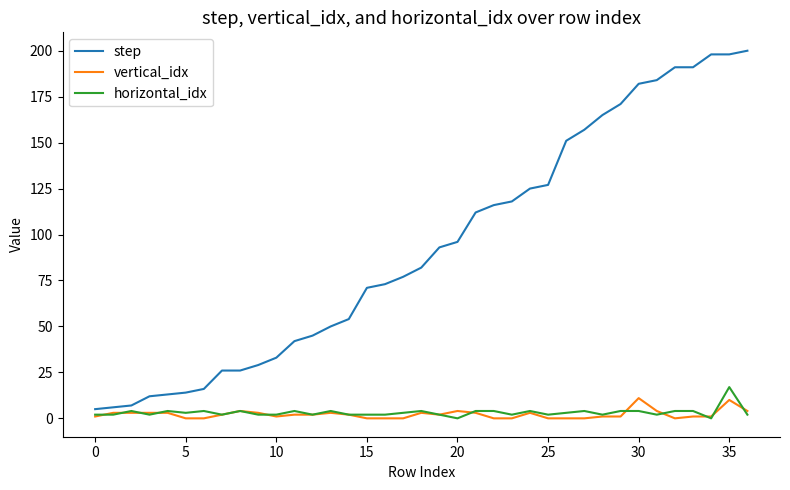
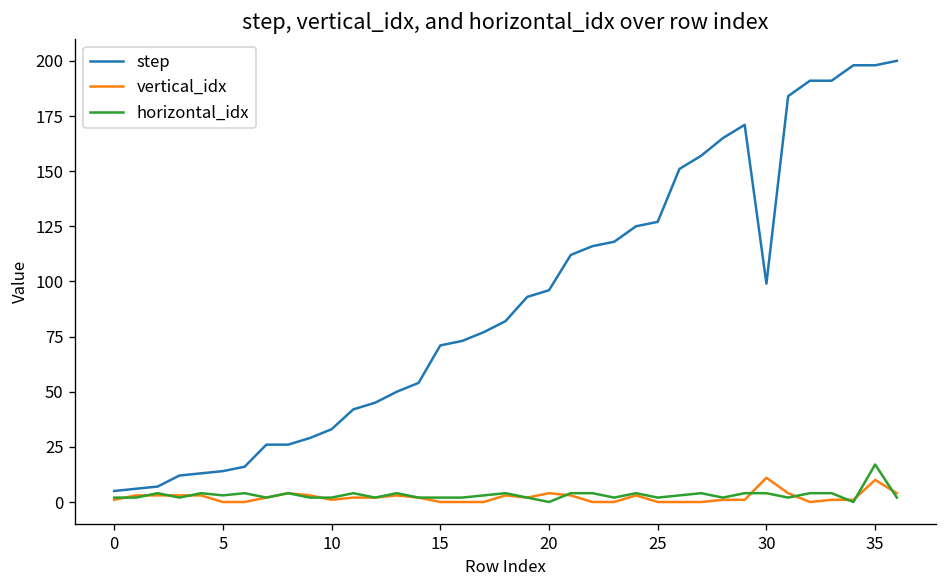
step, 30: 182 -> 99
